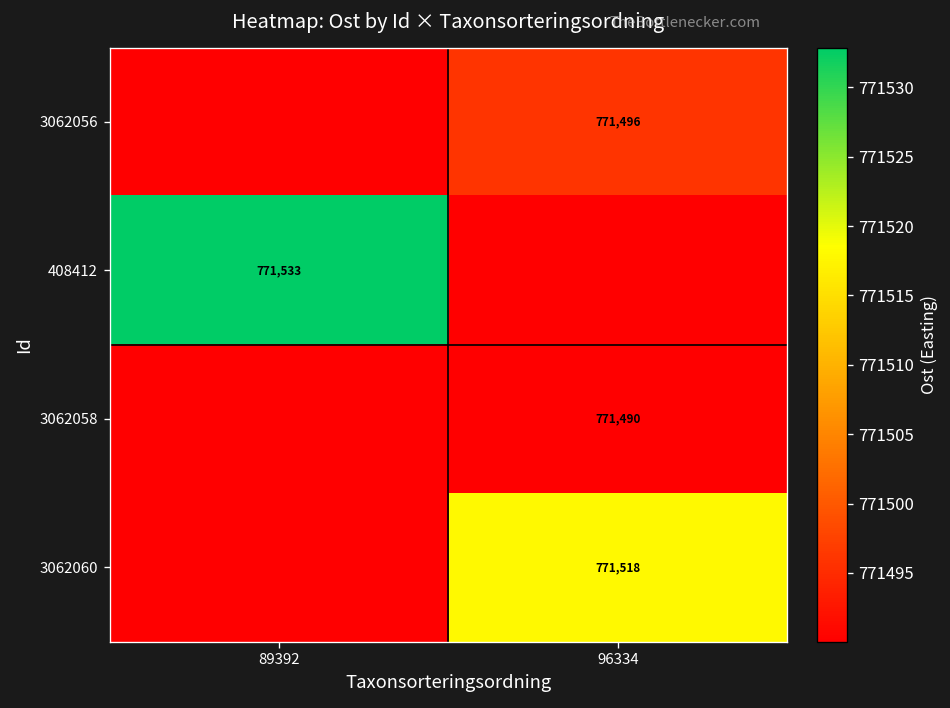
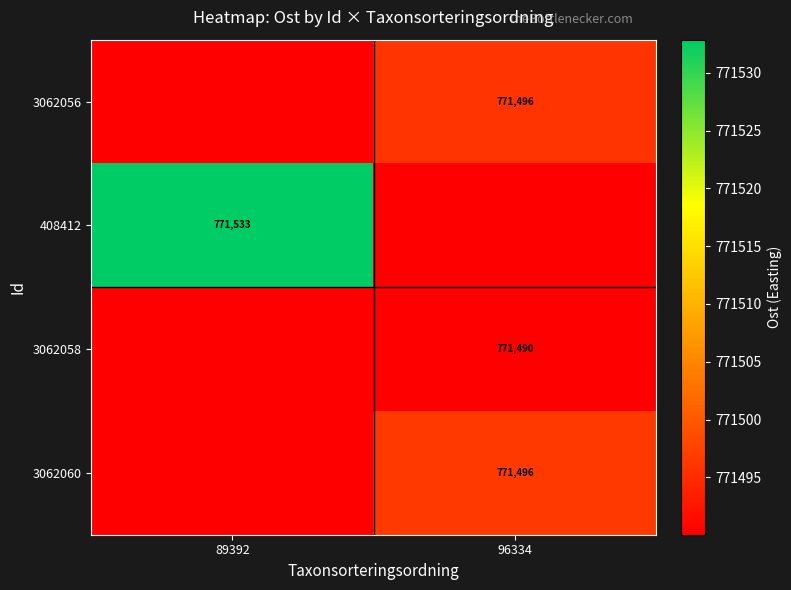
3062060, 96334: 771,518 -> 771,496
